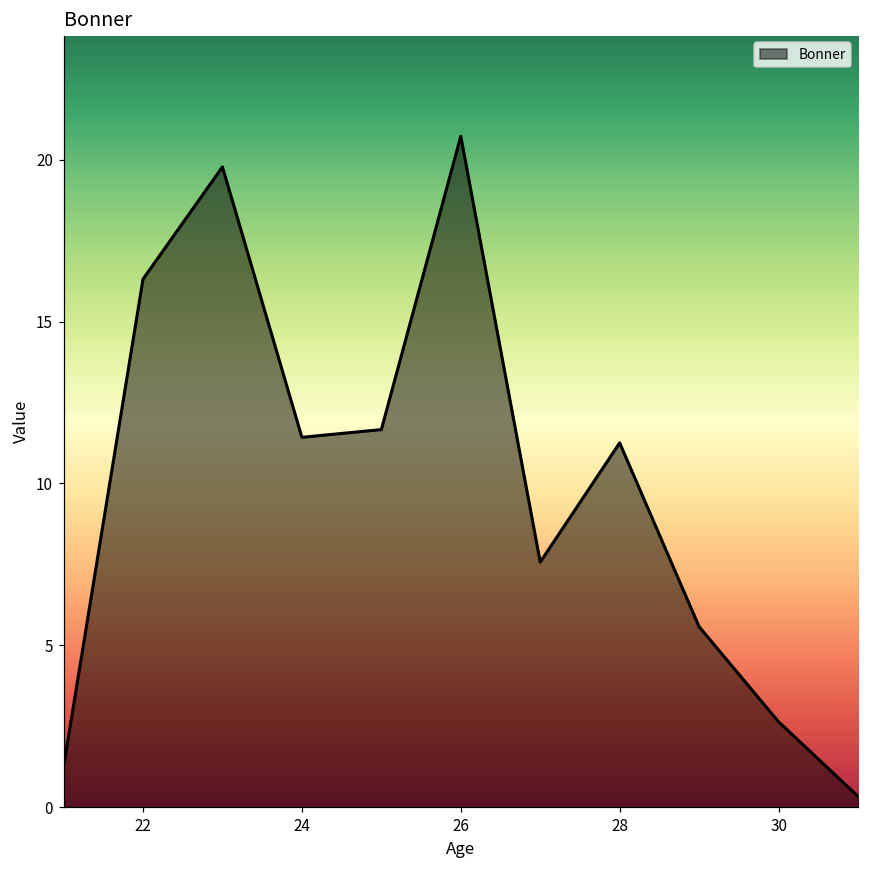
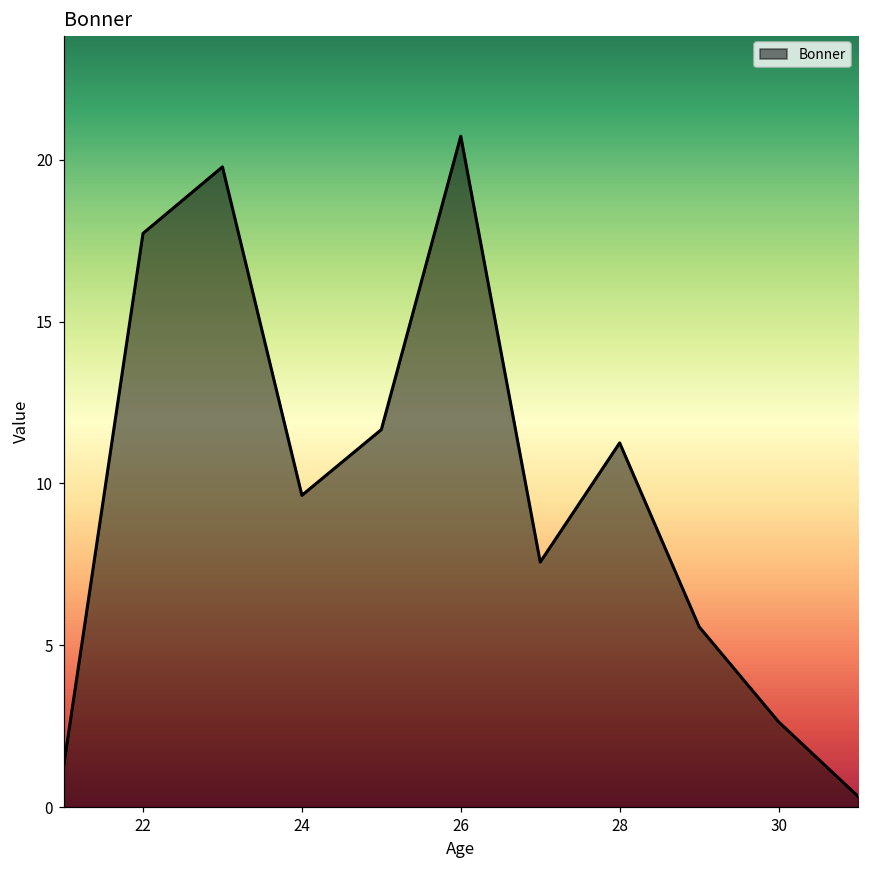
22: 16.3 -> 17.7
24: 11.4 -> 9.6
